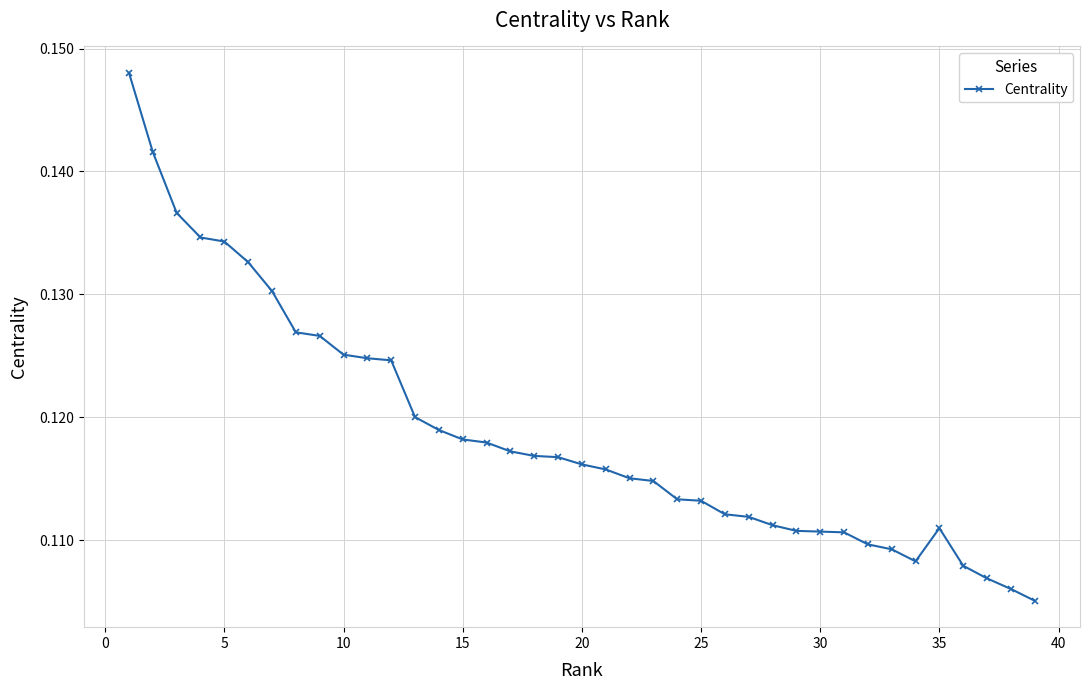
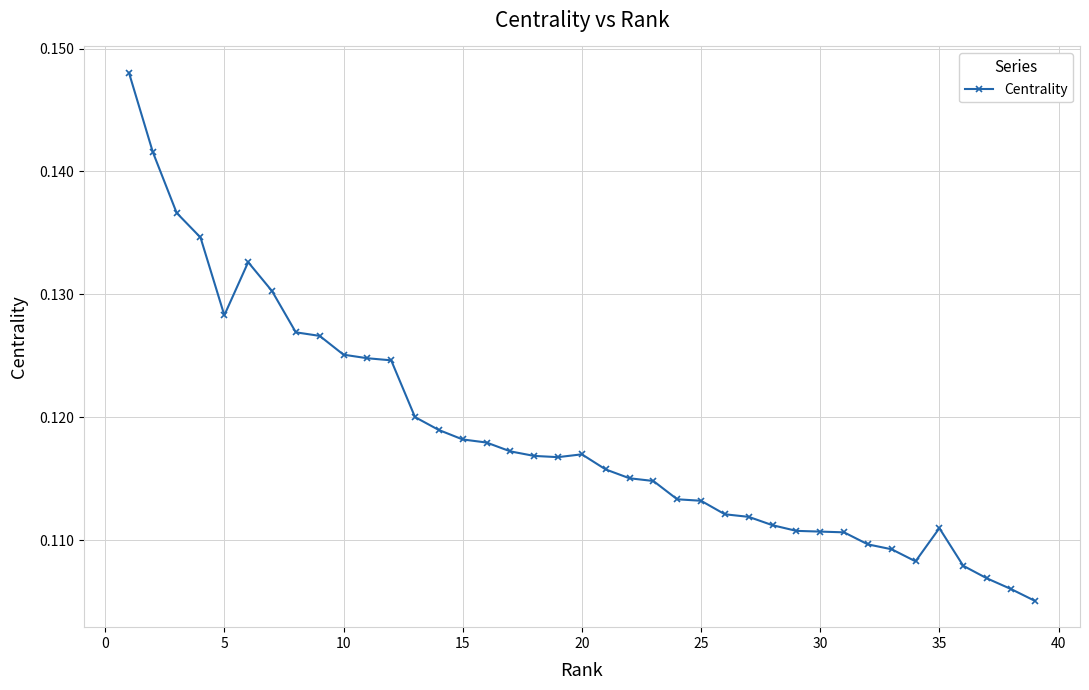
5: 0.1343 -> 0.1283
20: 0.1162 -> 0.1170
